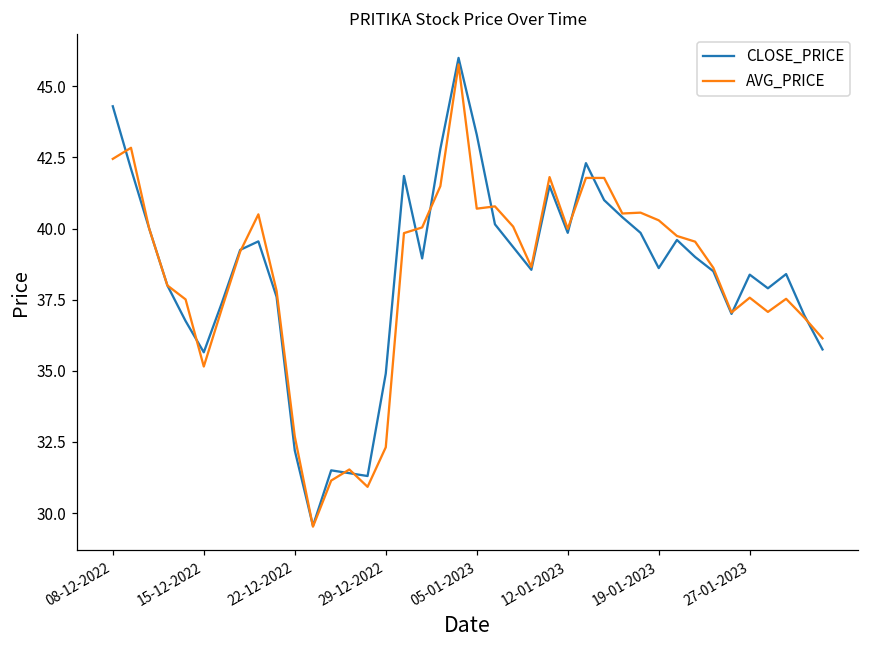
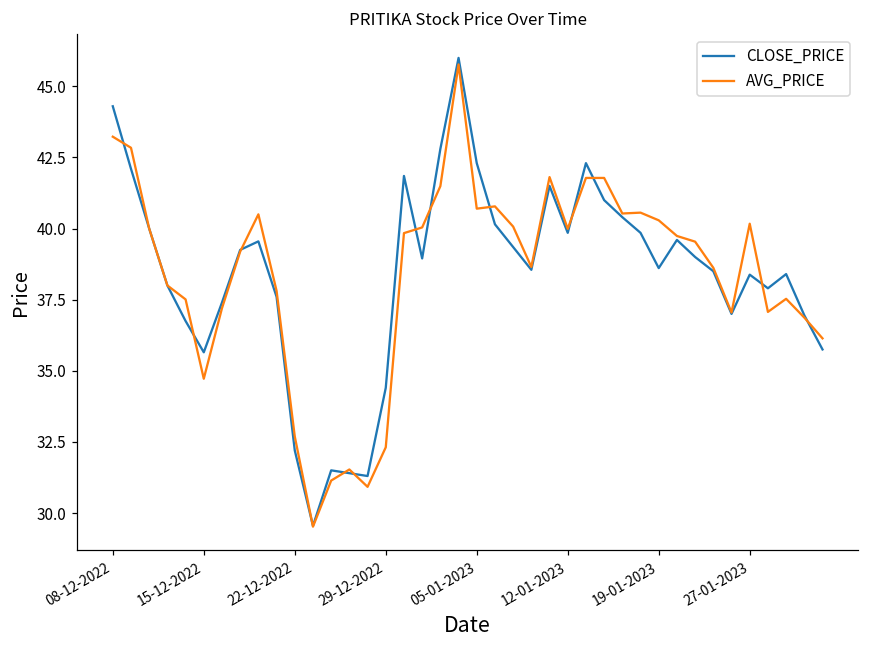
AVG_PRICE, 08-12-2022: 42.5 -> 43.2
AVG_PRICE, 15-12-2022: 35.2 -> 34.7
CLOSE_PRICE, 29-12-2022: 34.9 -> 34.4
CLOSE_PRICE, 05-01-2023: 43.3 -> 42.3
AVG_PRICE, 27-01-2023: 37.6 -> 40.2
